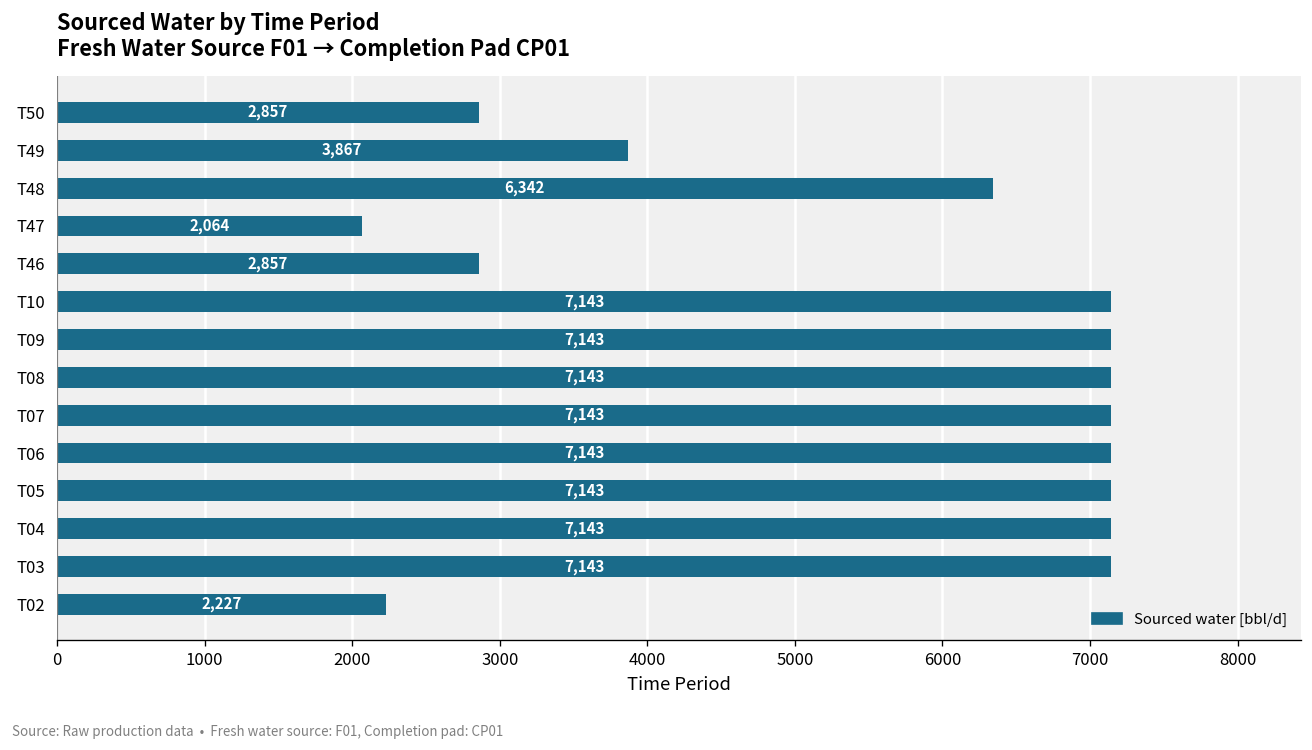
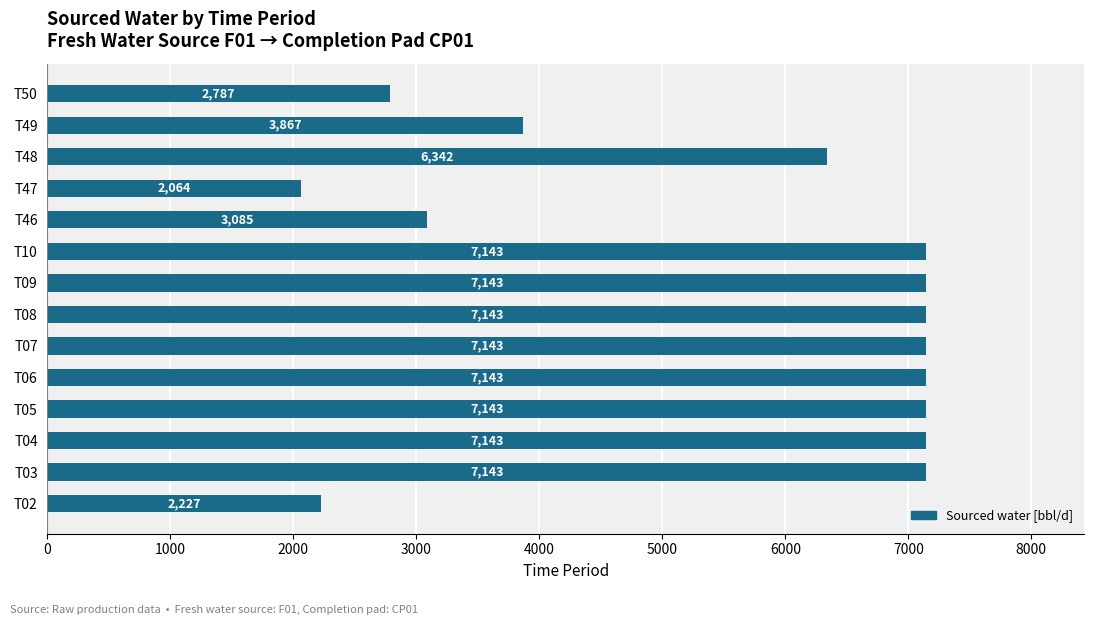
T50: 2,857 -> 2,787
T46: 2,857 -> 3,085
